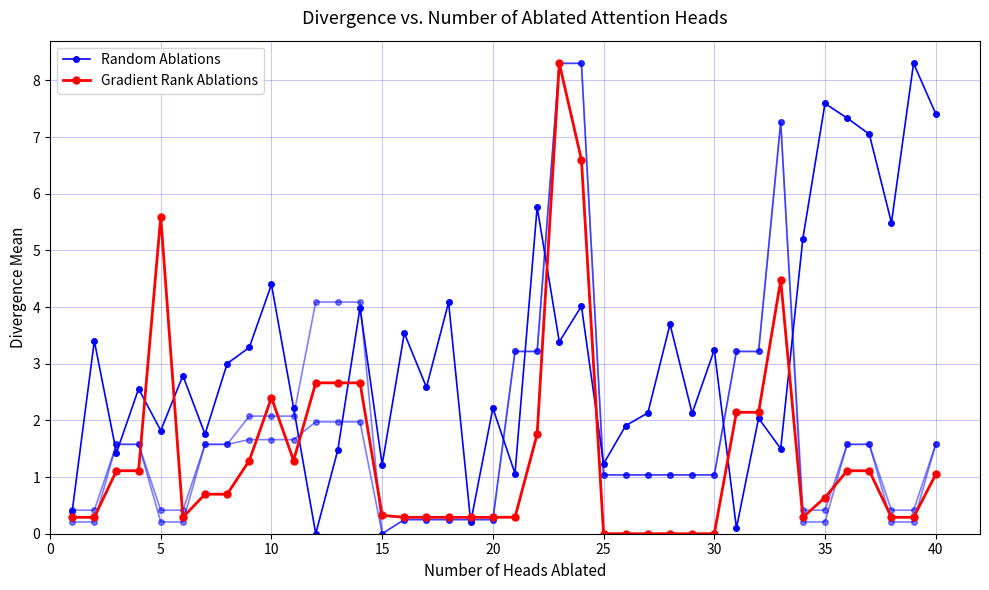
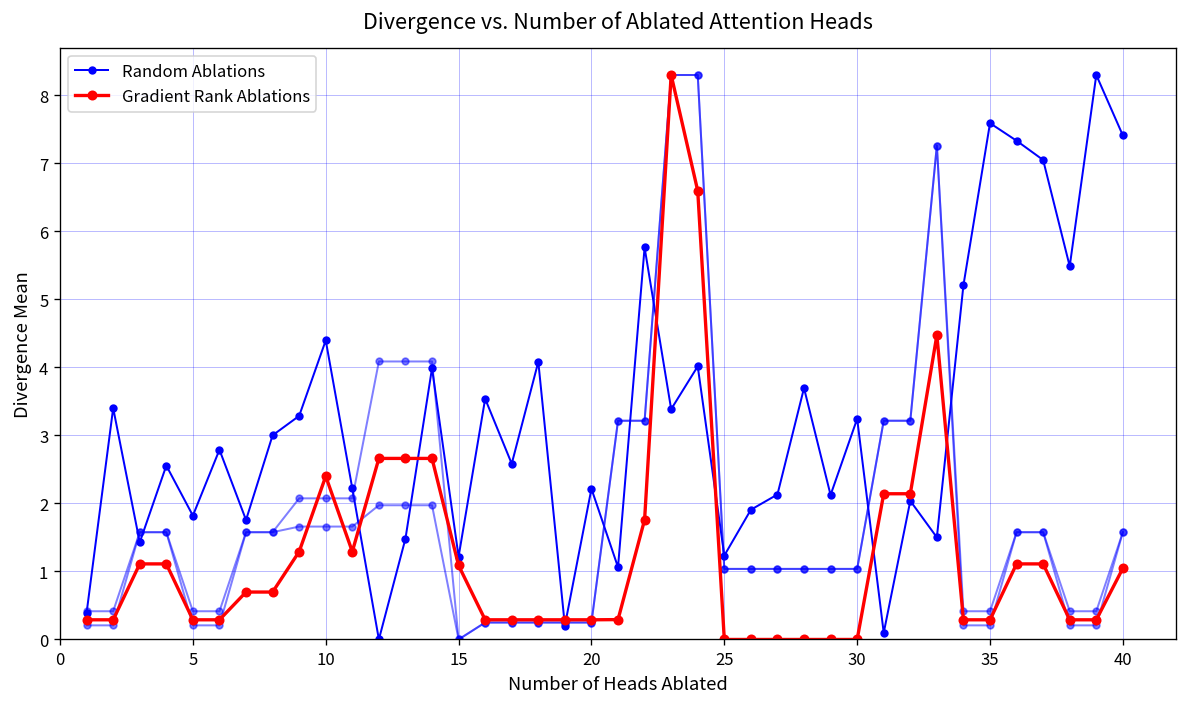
Gradient Rank Ablations, 5: 5.6 -> 0.3
Gradient Rank Ablations, 15: 0.3 -> 1.1
Gradient Rank Ablations, 35: 0.6 -> 0.3
